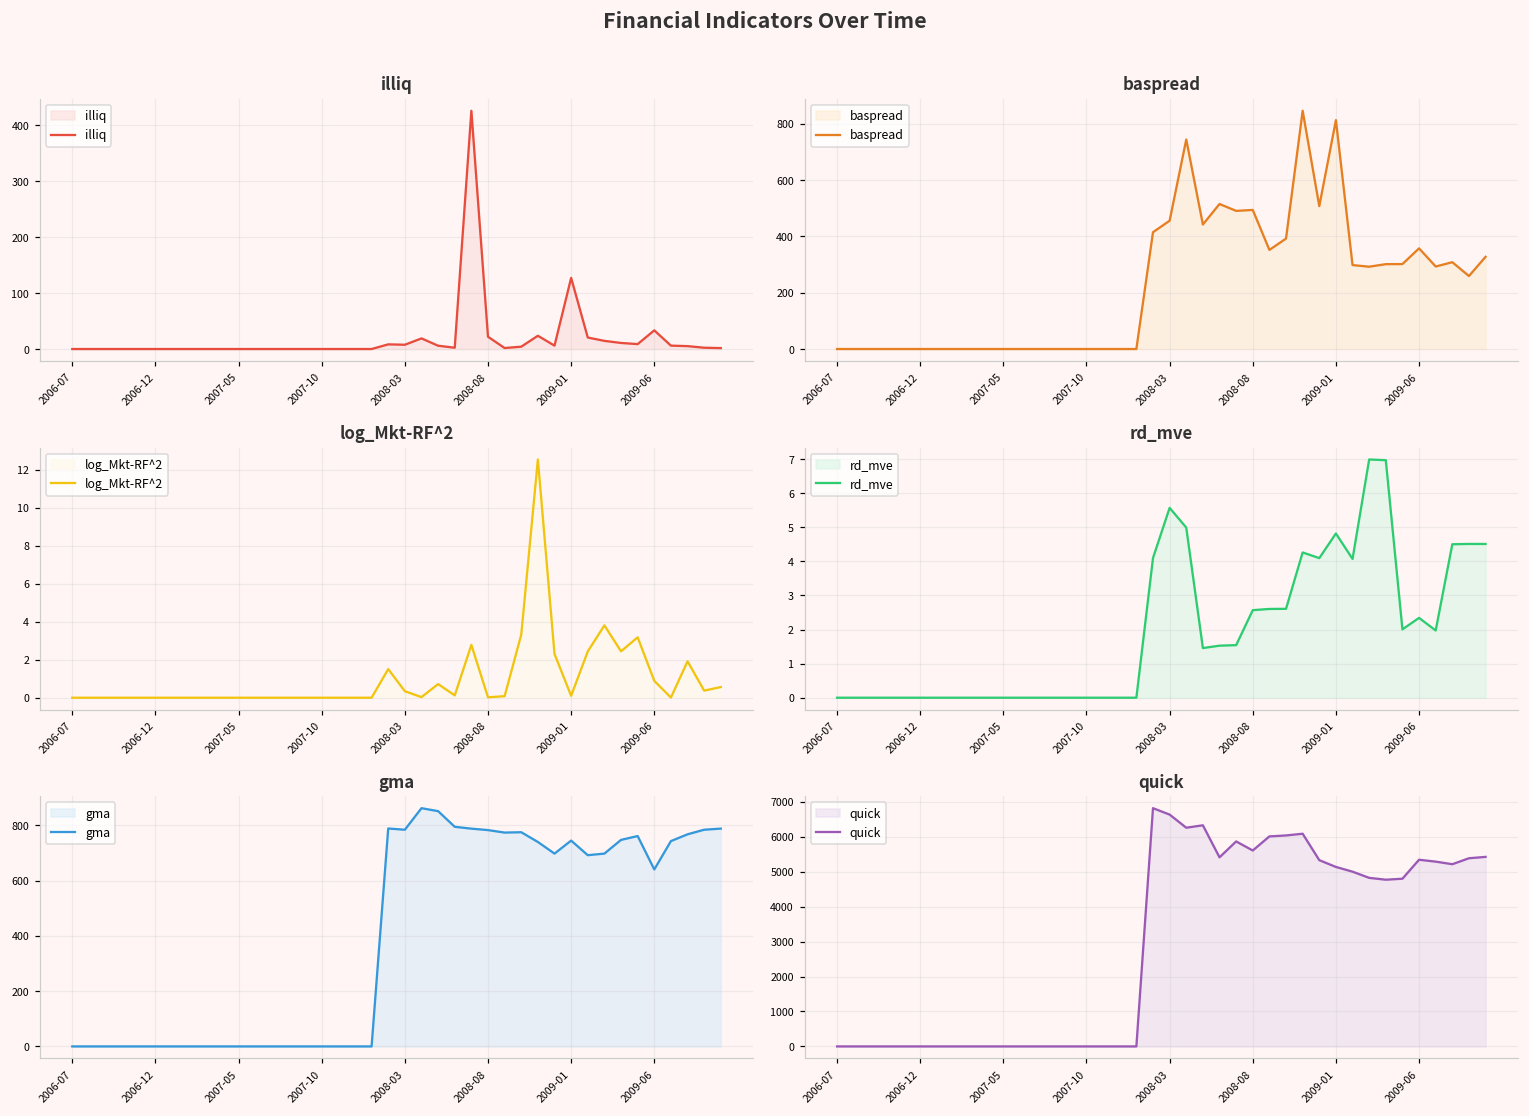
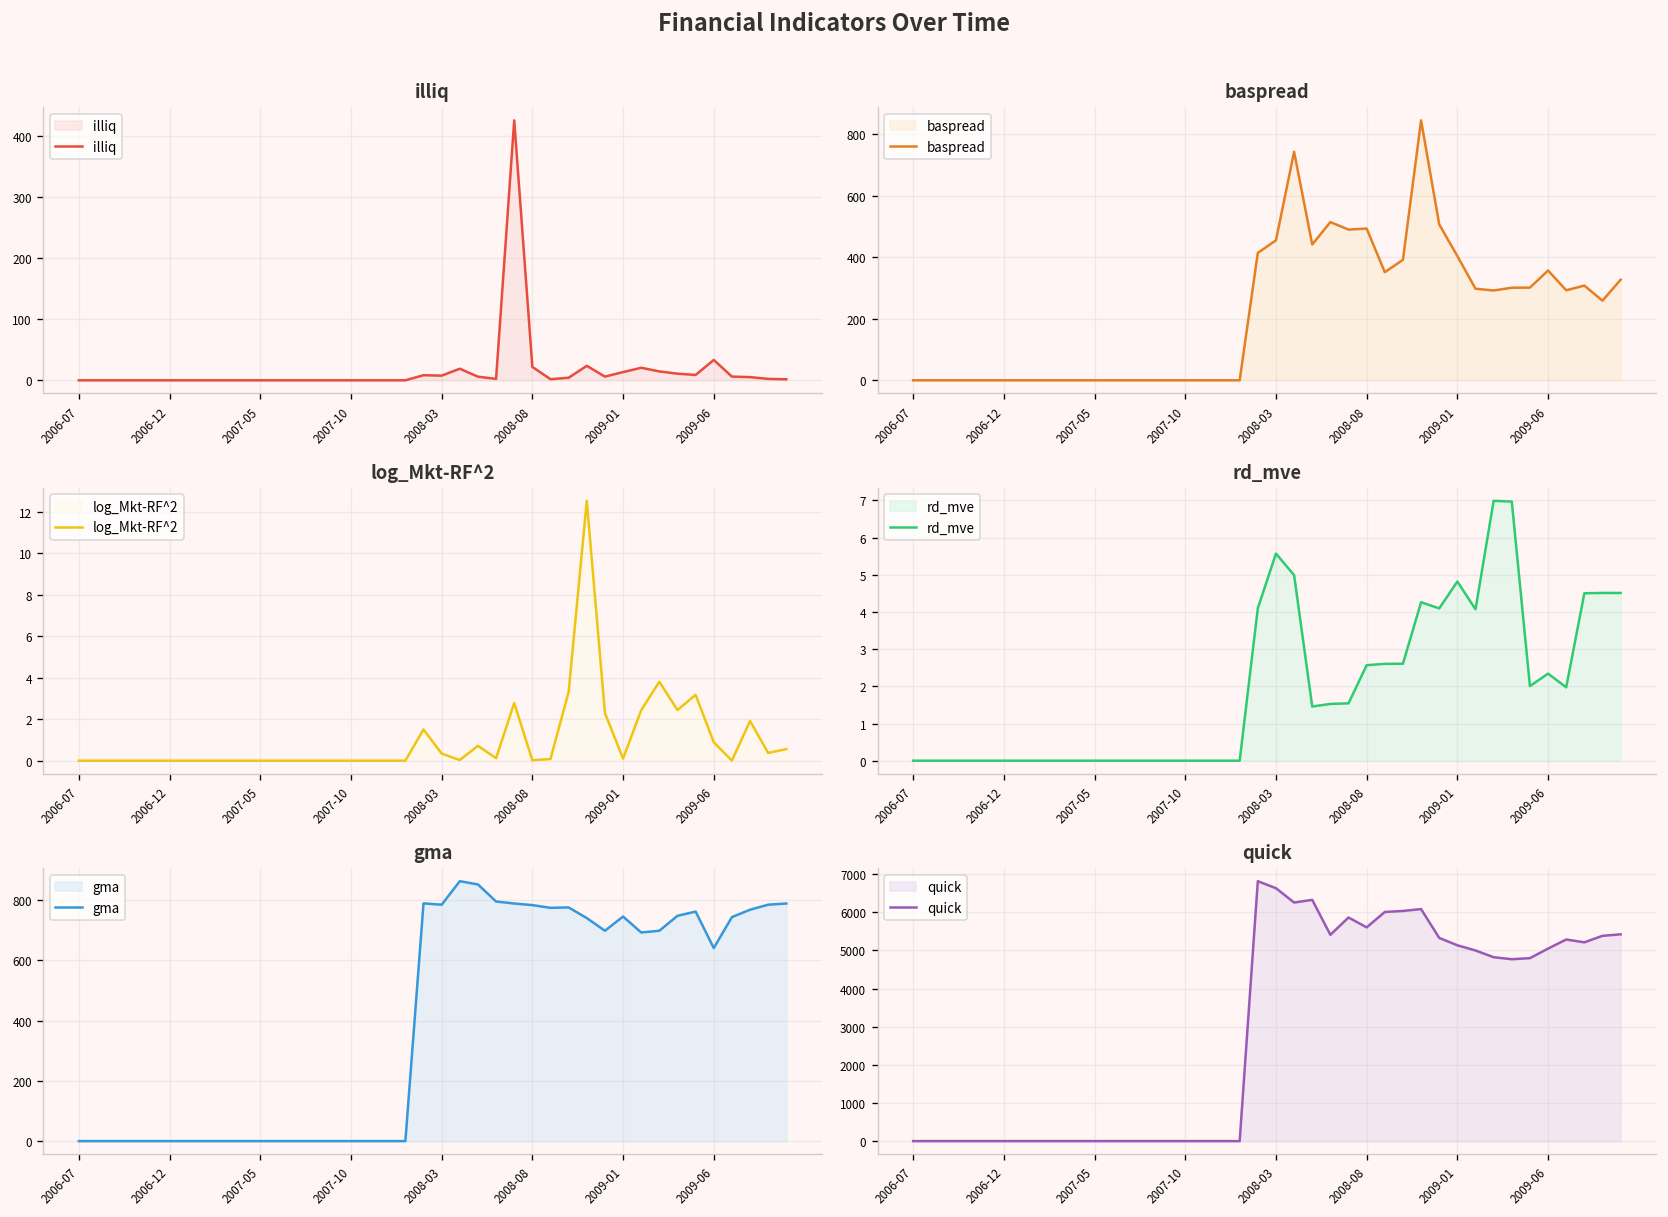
illiq, 2009-01: 130 -> 10
baspread, 2009-01: 810 -> 400
quick, 2009-06: 5300 -> 5000
